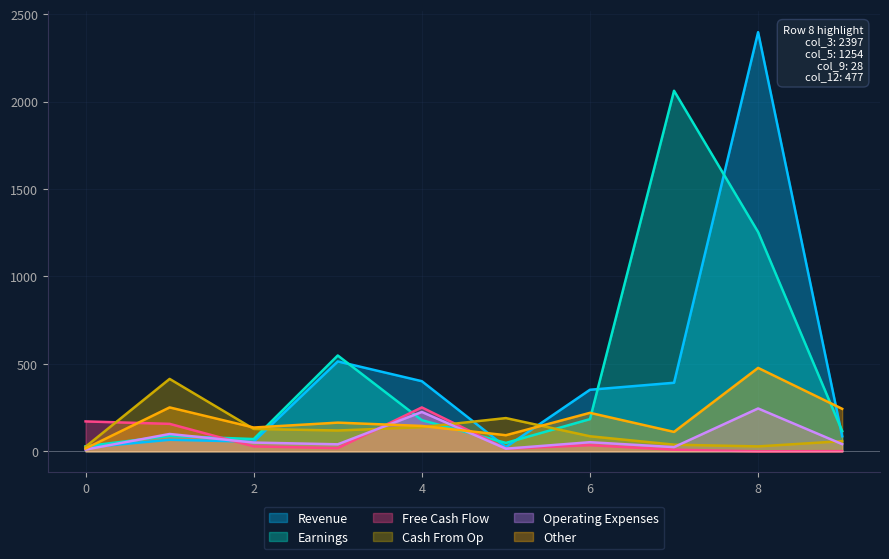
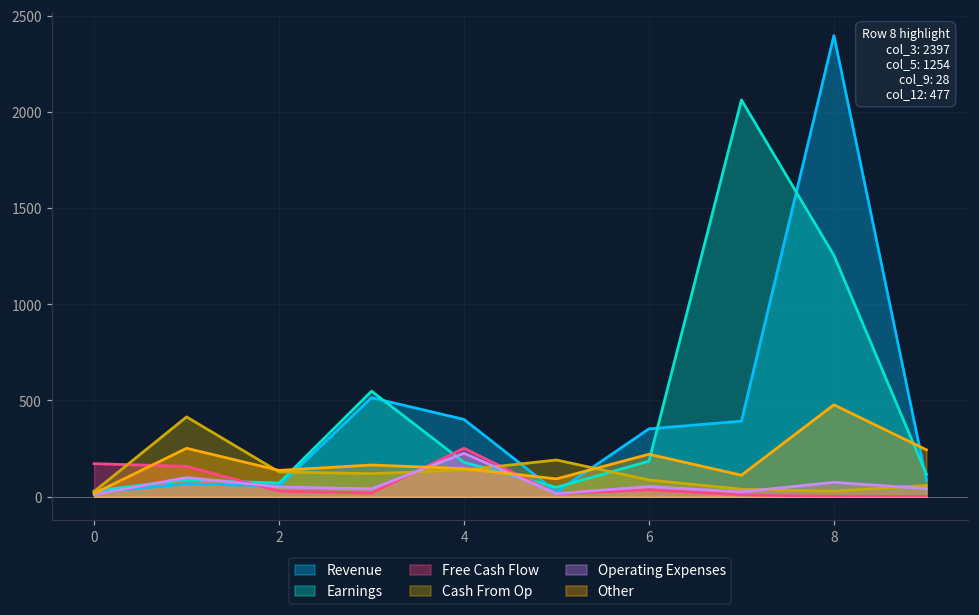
Operating Expenses, 8: 250 -> 70
